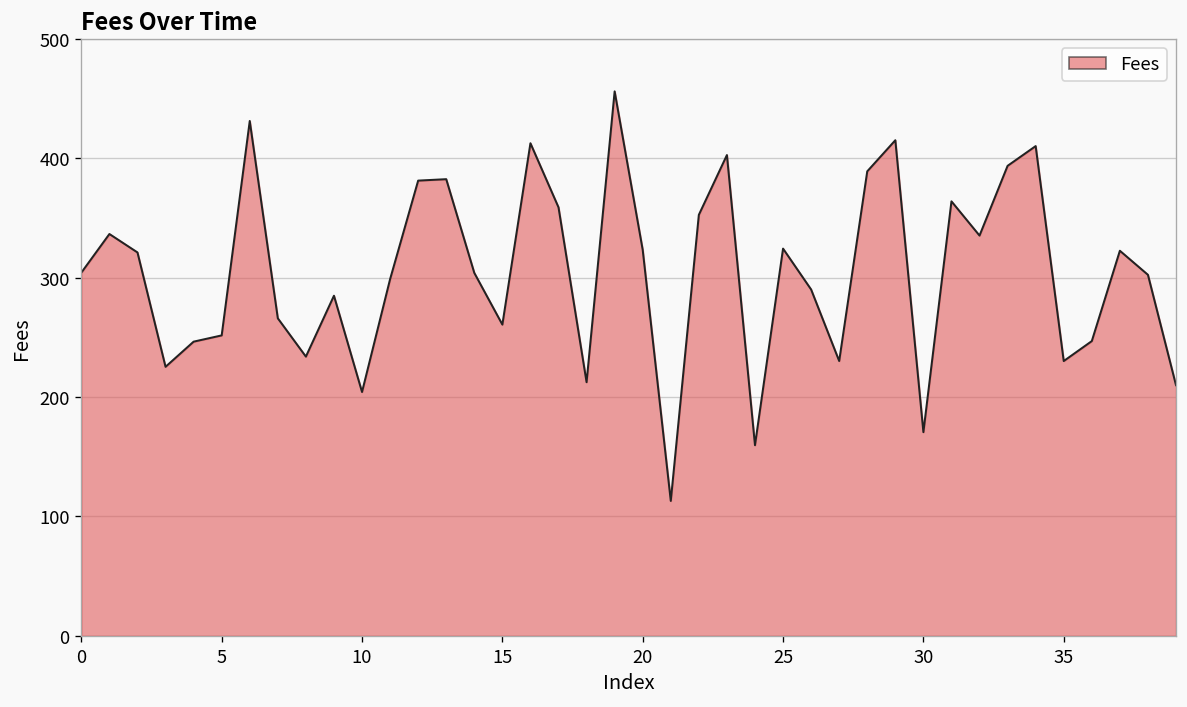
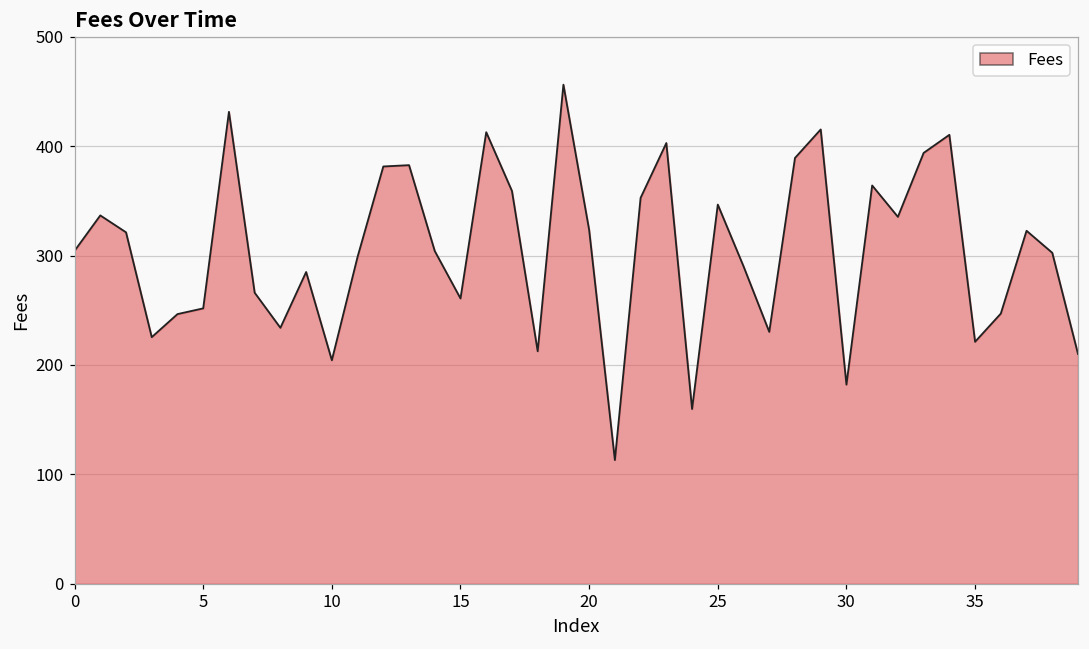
25: 320 -> 350
30: 170 -> 180
35: 230 -> 220
